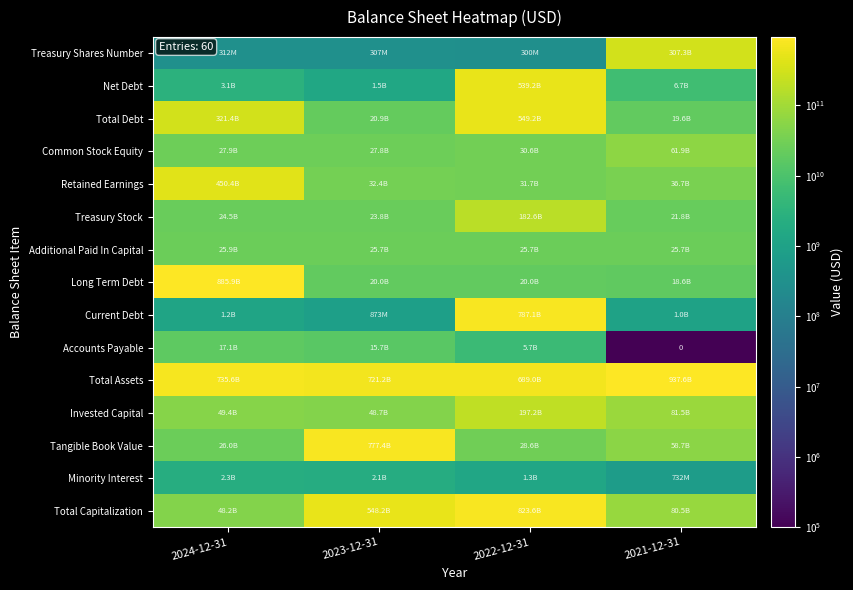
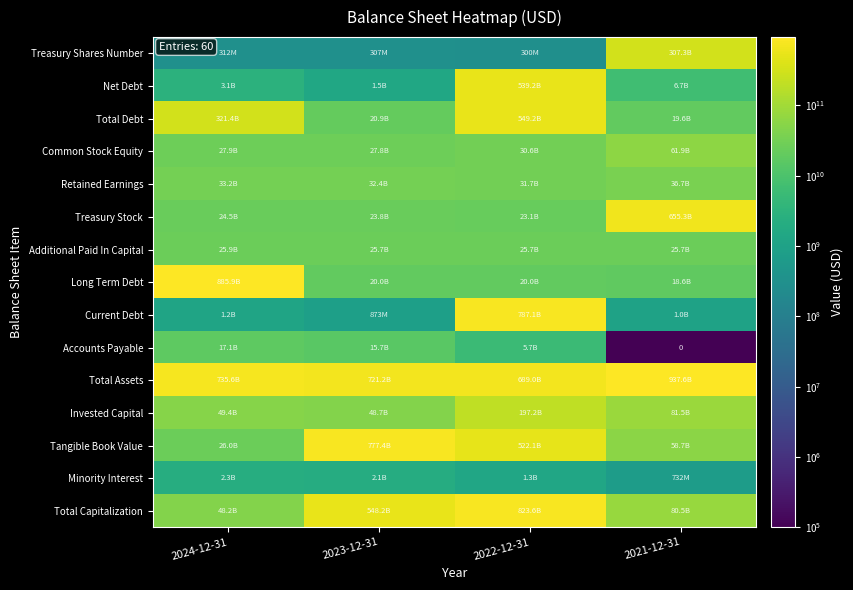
Retained Earnings, 2024-12-31: 450.4B -> 33.2B
Treasury Stock, 2022-12-31: 182.6B -> 23.1B
Treasury Stock, 2021-12-31: 21.8B -> 655.3B
Tangible Book Value, 2022-12-31: 28.6B -> 522.1B
